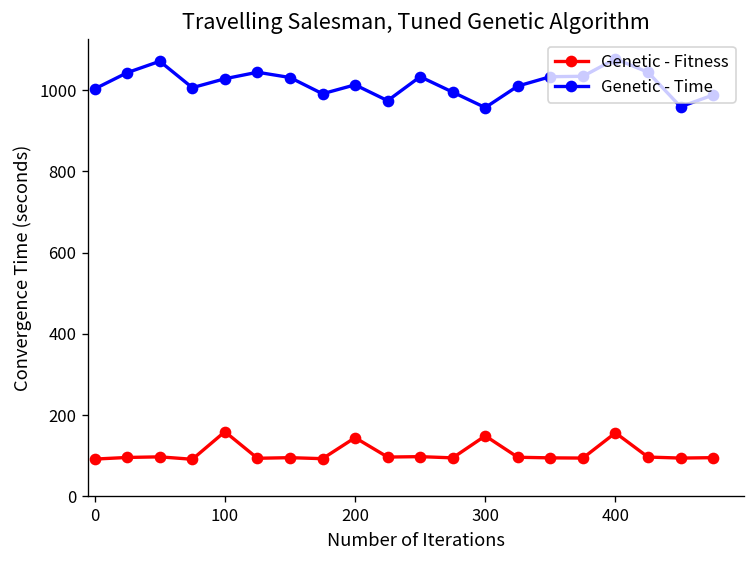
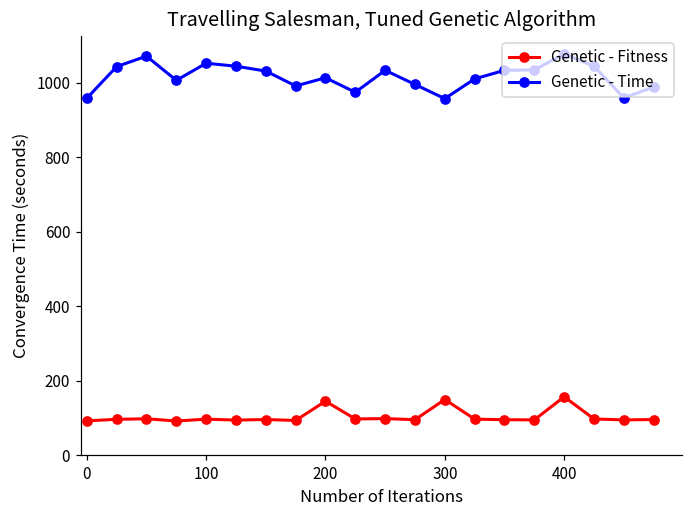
Genetic - Time, 0: 1000 -> 960
Genetic - Fitness, 100: 160 -> 100
Genetic - Time, 100: 1030 -> 1050
